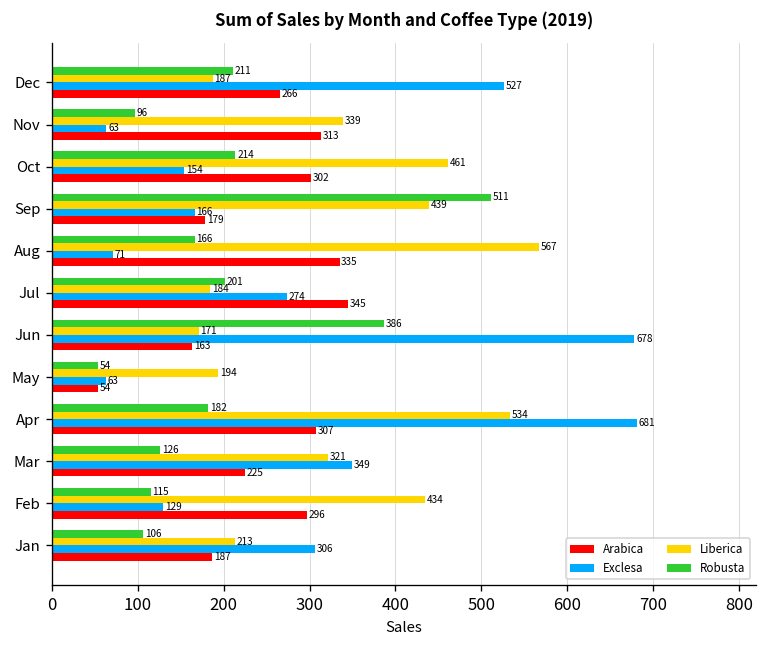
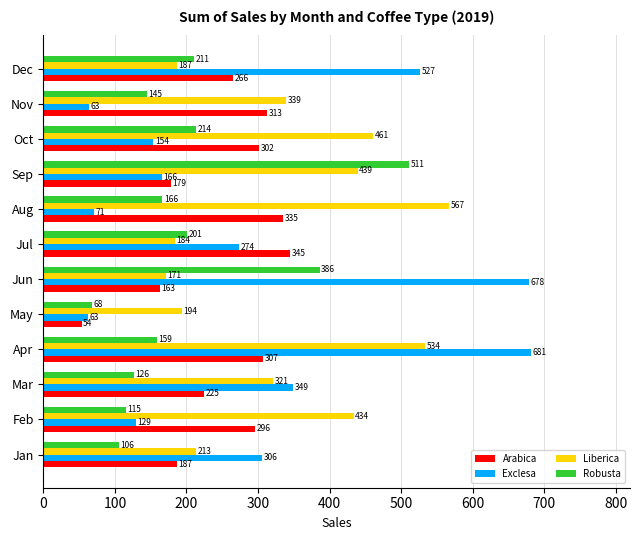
Robusta, Nov: 96 -> 145
Robusta, May: 54 -> 68
Robusta, Apr: 182 -> 159
